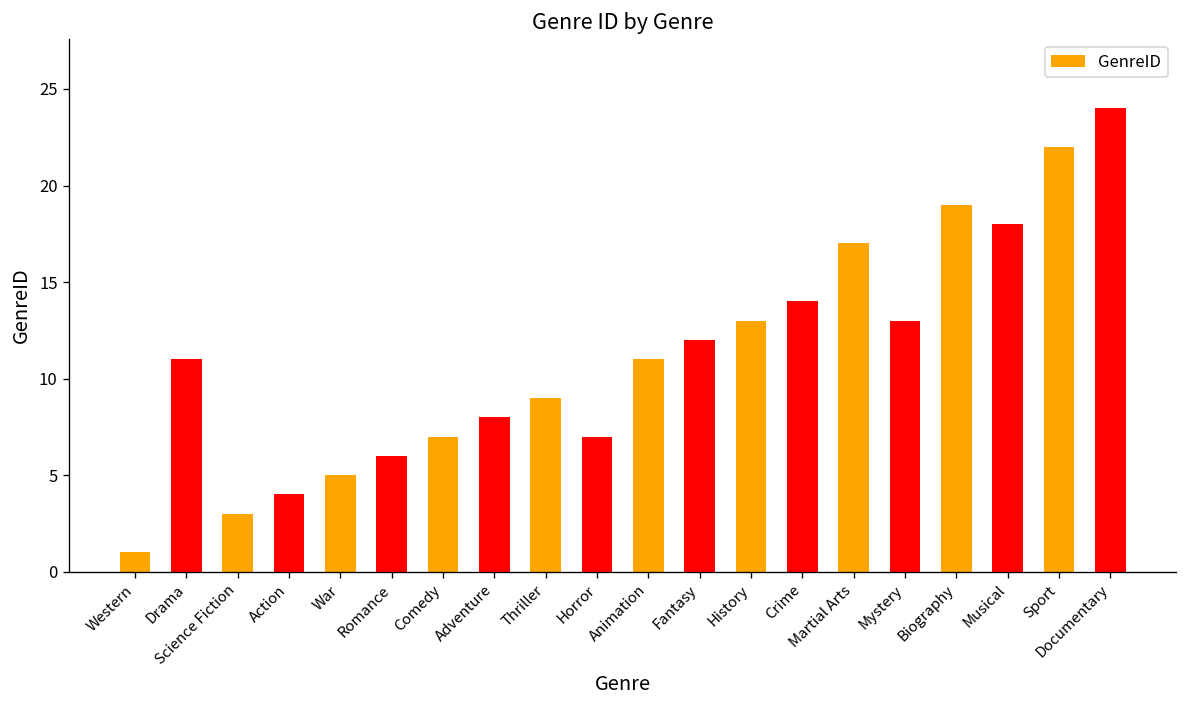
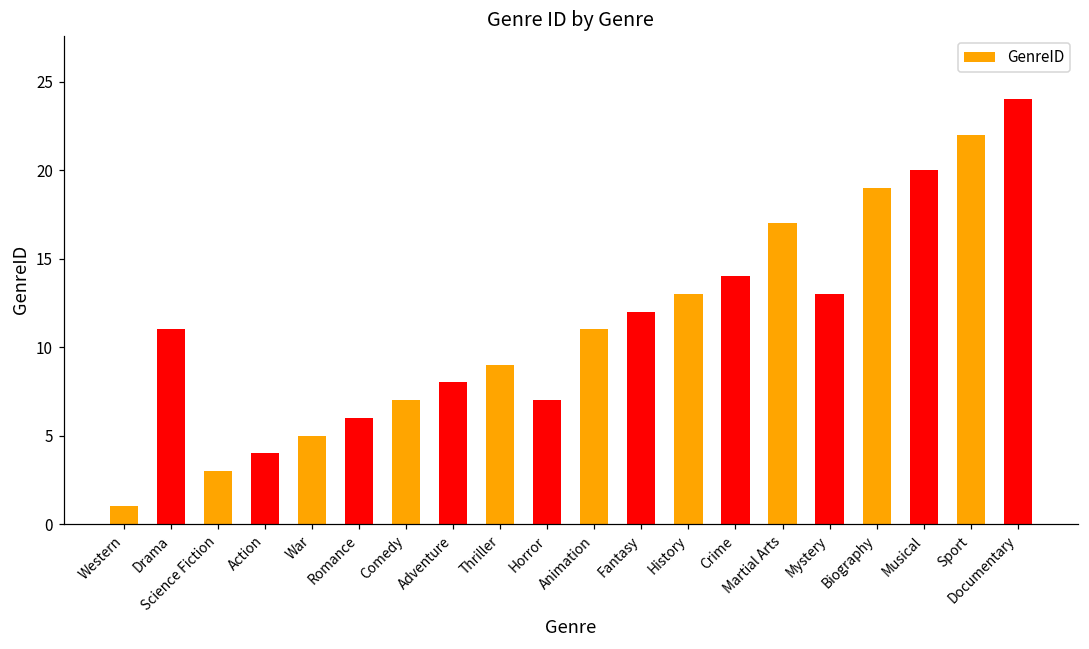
Musical: 18 -> 20
